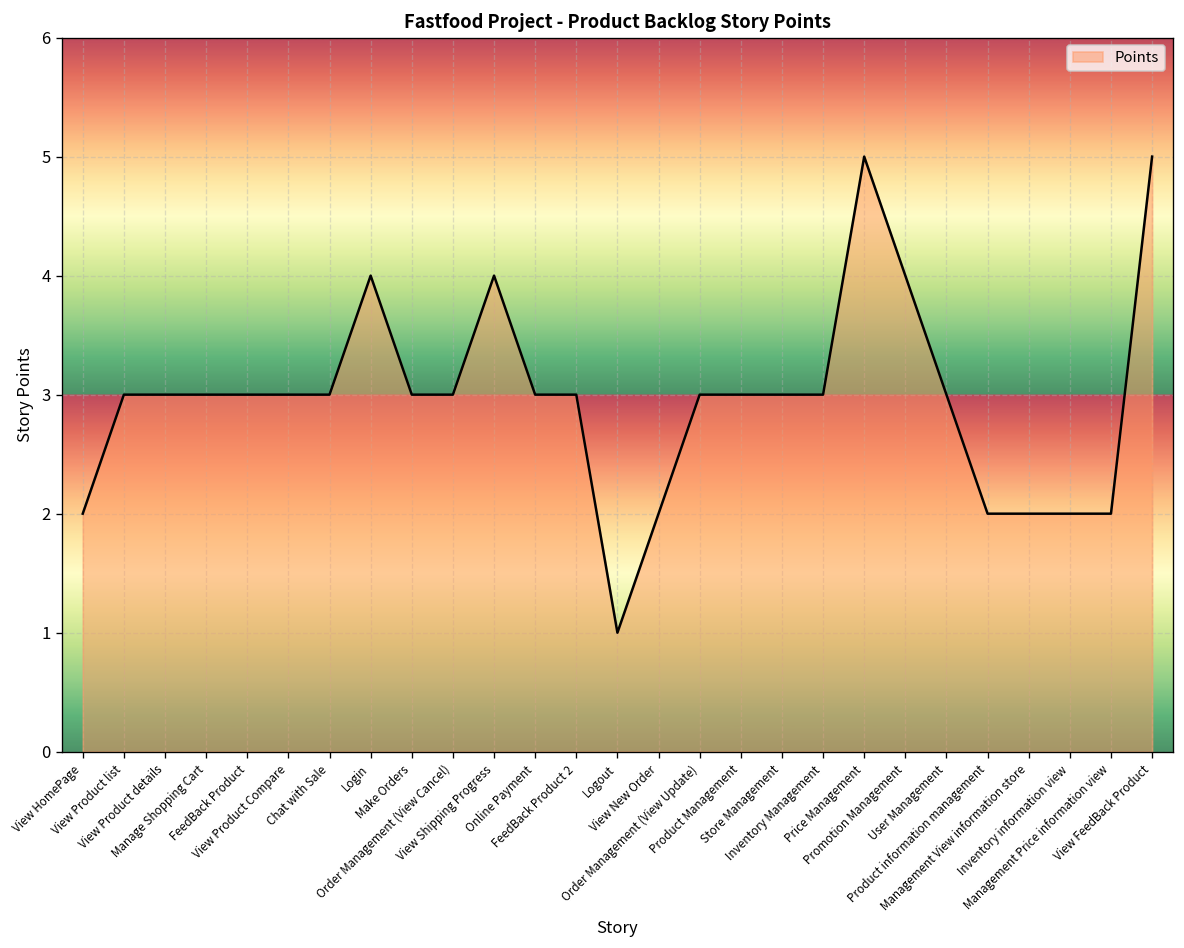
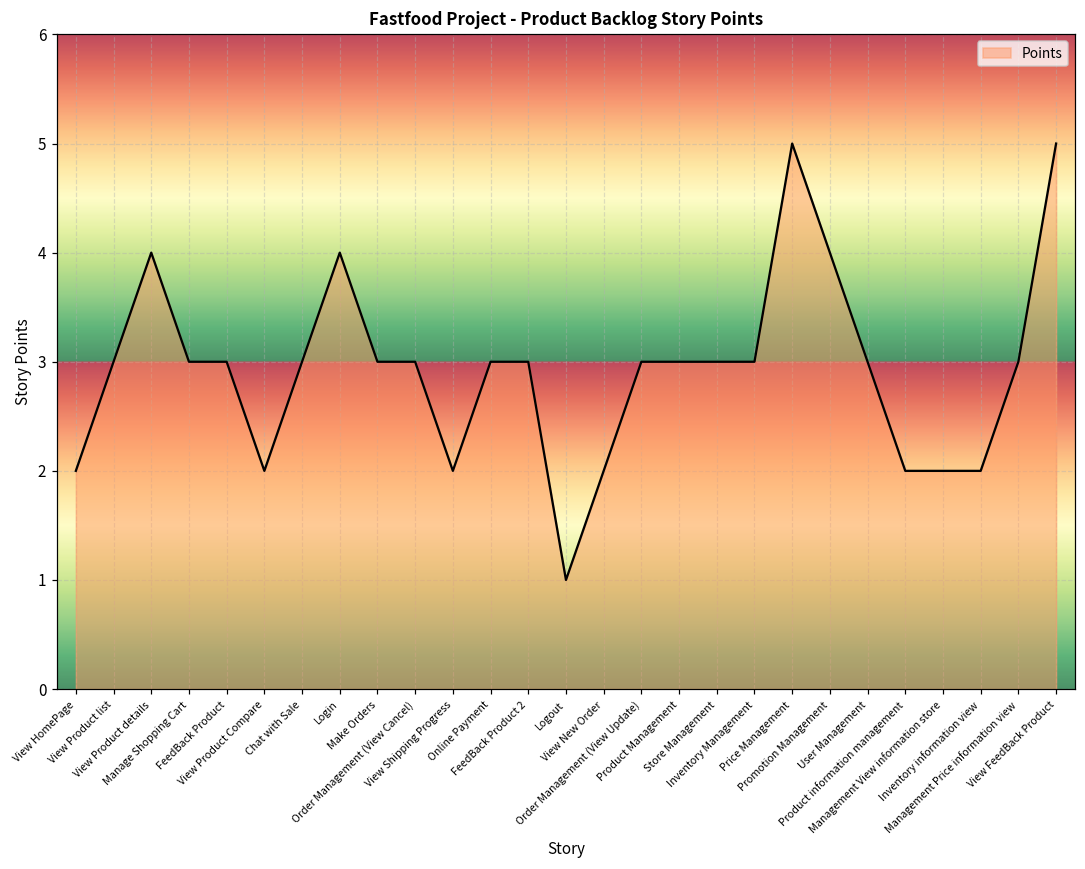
View Product details: 3 -> 4
View Product Compare: 3 -> 2
View Shipping Progress: 4 -> 2
Management Price information view: 2 -> 3
